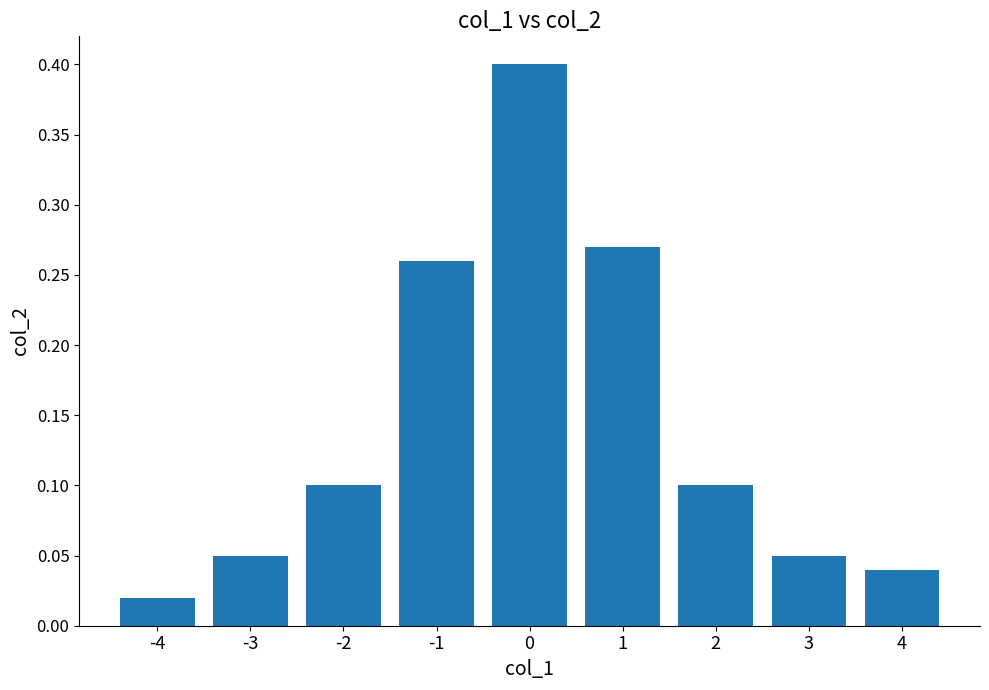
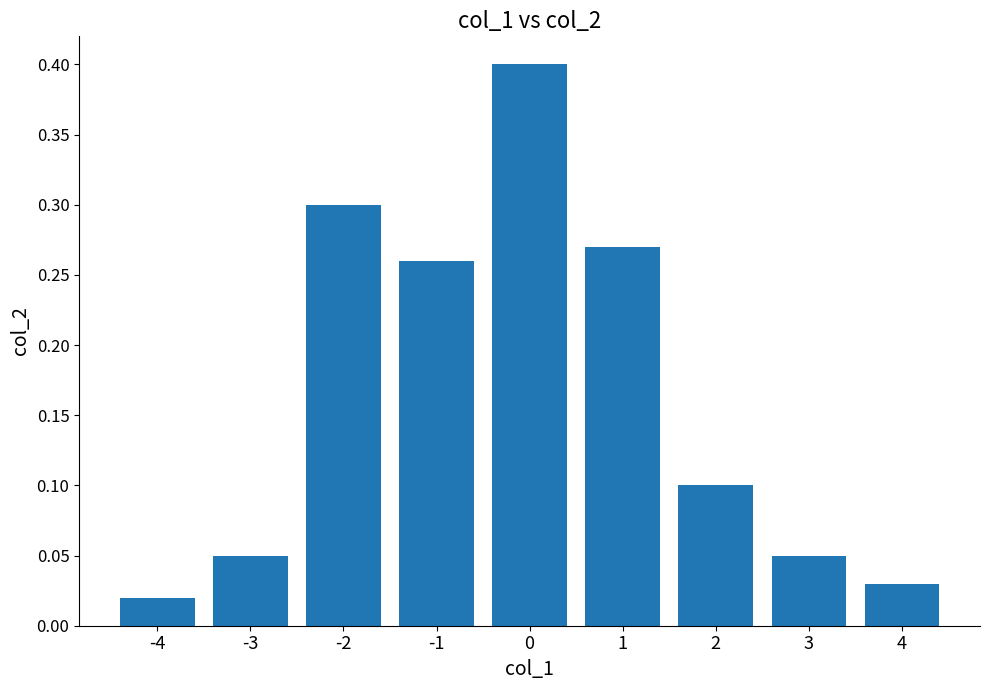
-2: 0.1 -> 0.3
4: 0.04 -> 0.03
